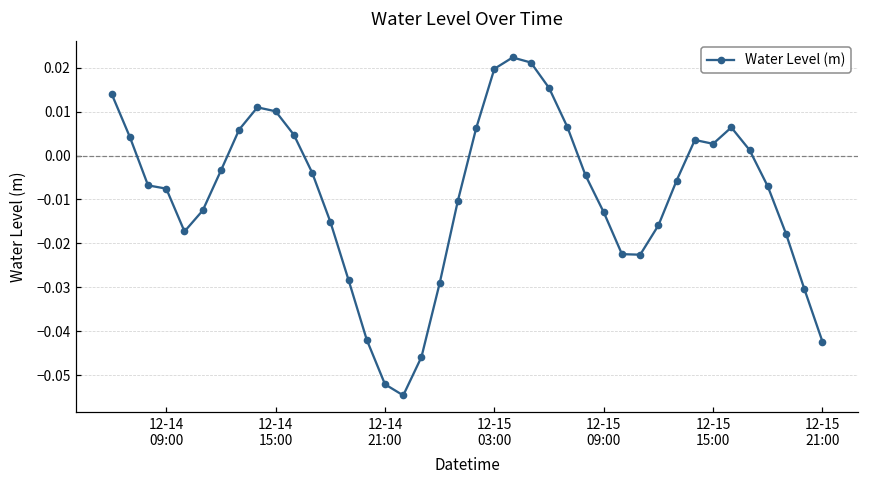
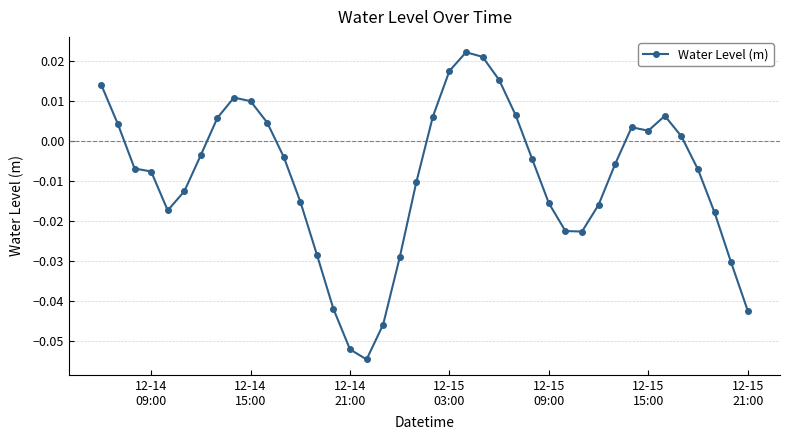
12-15 03:00: 0.020 -> 0.018
12-15 09:00: -0.013 -> -0.015
